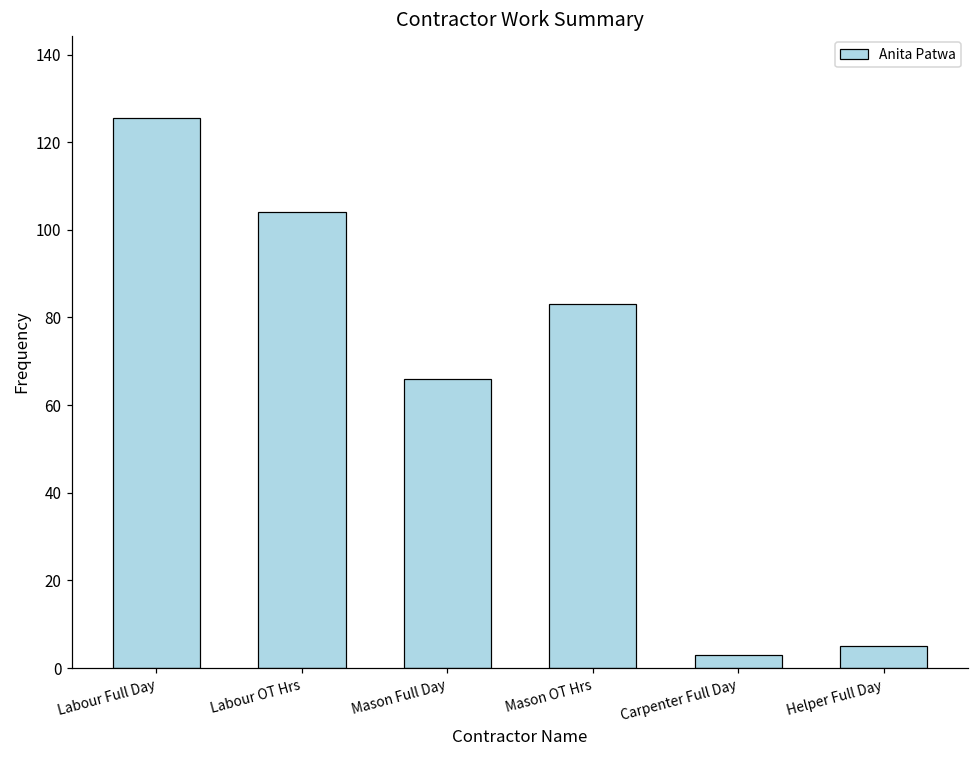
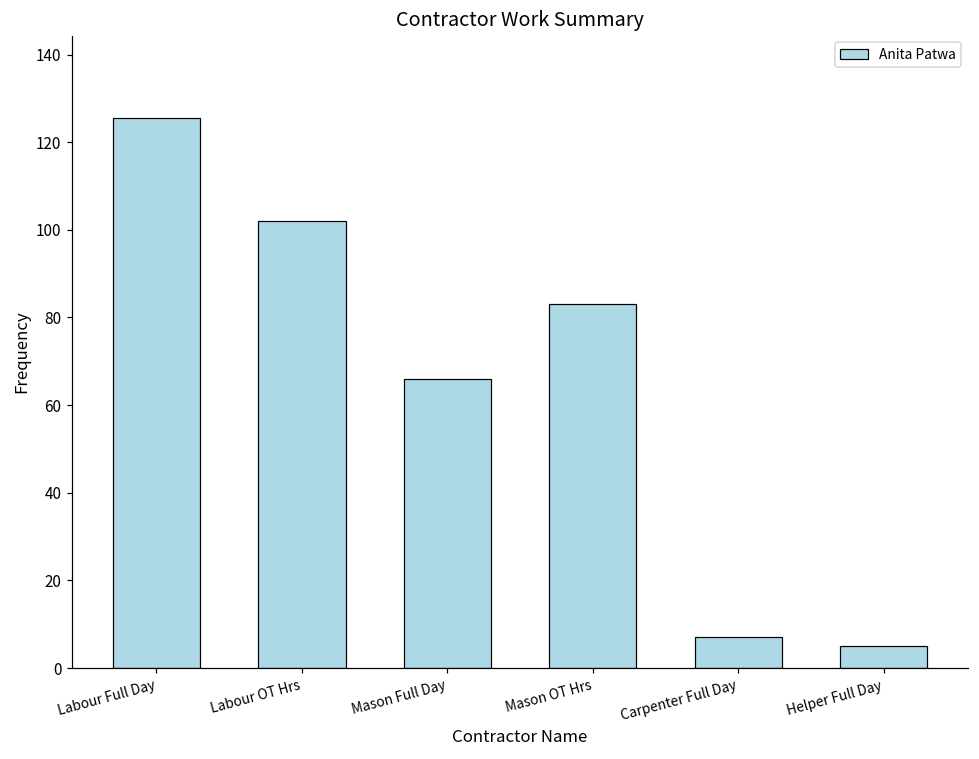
Labour OT Hrs: 104 -> 102
Carpenter Full Day: 3 -> 7
